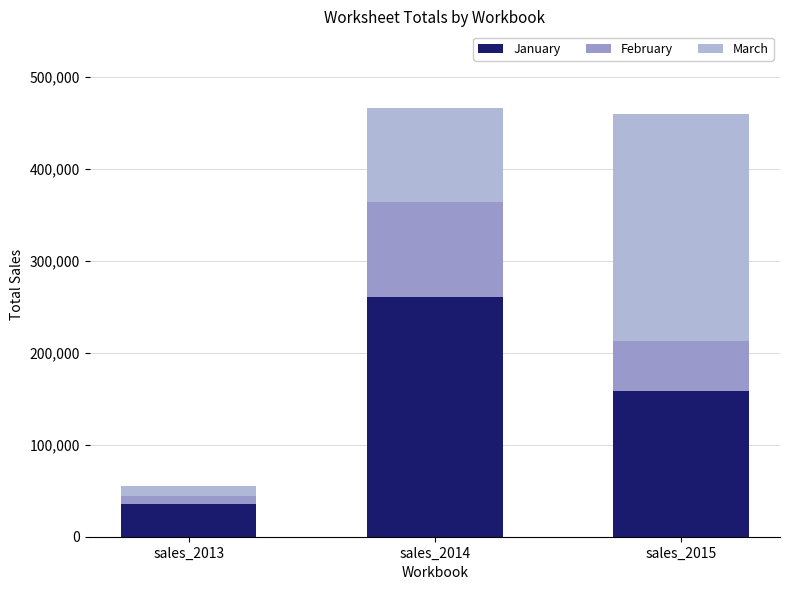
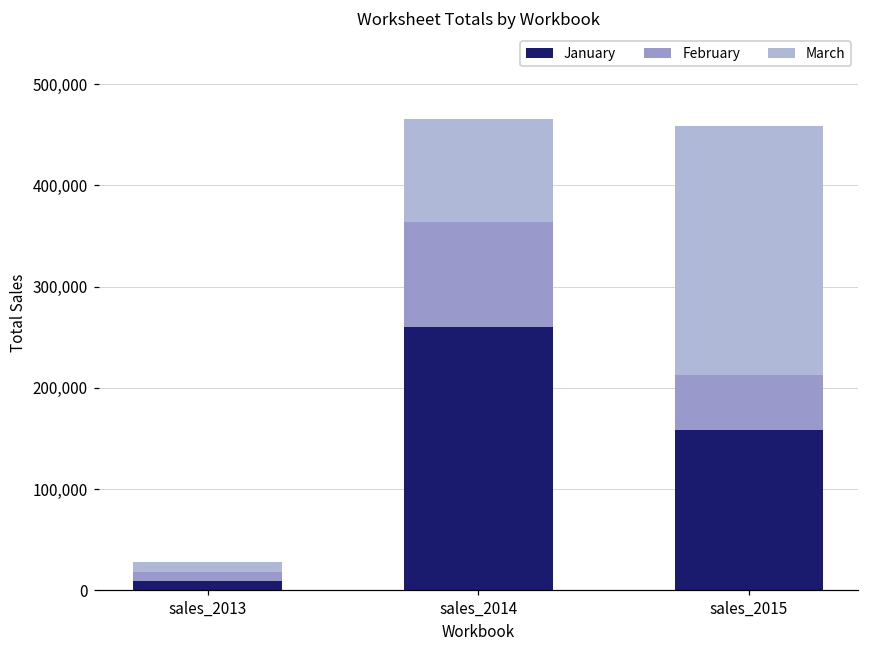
January, sales_2013: 40,000 -> 10,000
